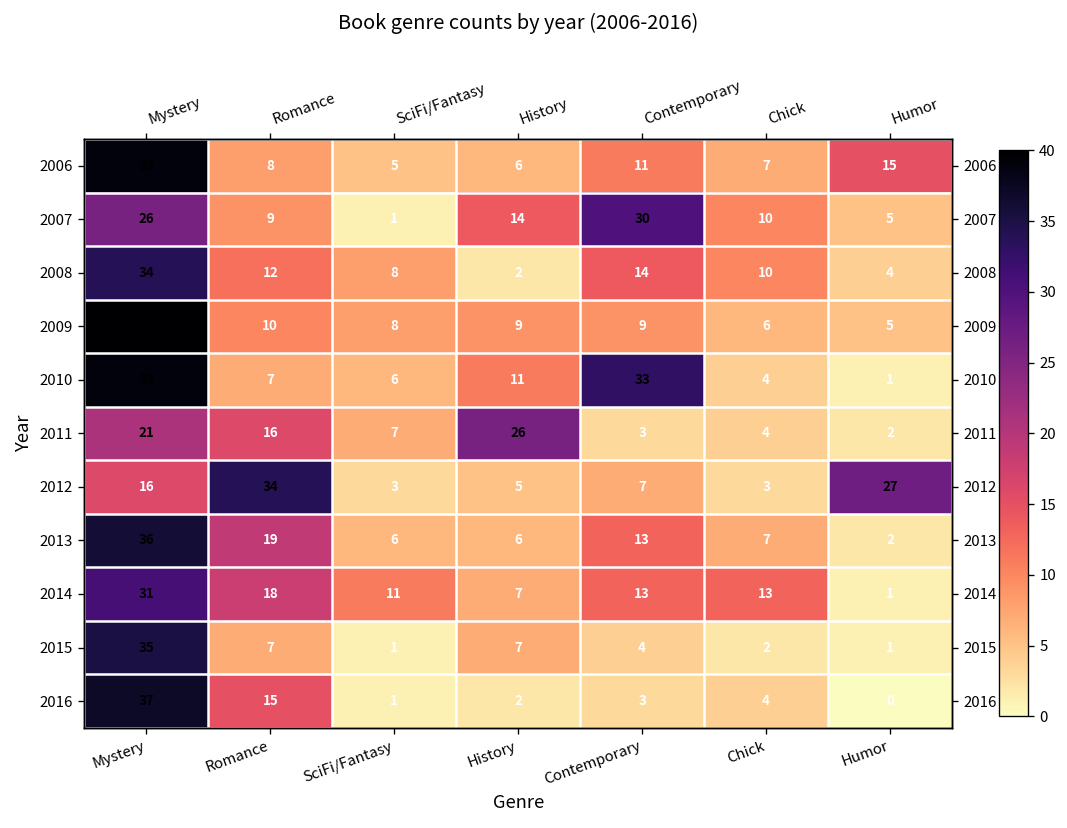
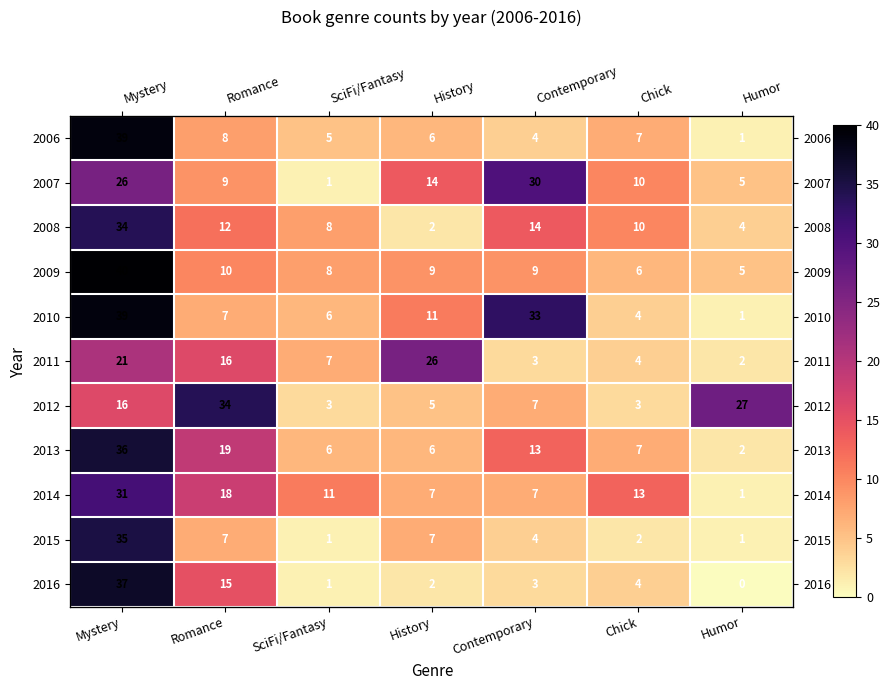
2006, Contemporary: 11 -> 4
2006, Humor: 15 -> 1
2014, Contemporary: 13 -> 7
